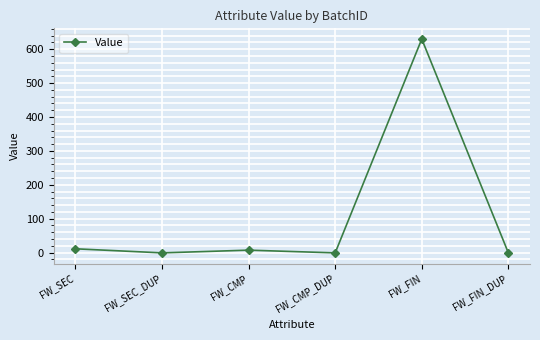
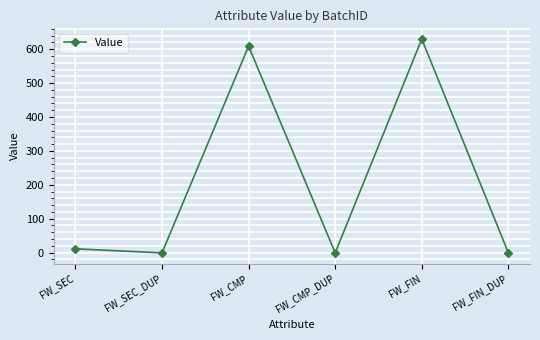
FW_CMP: 10 -> 610
